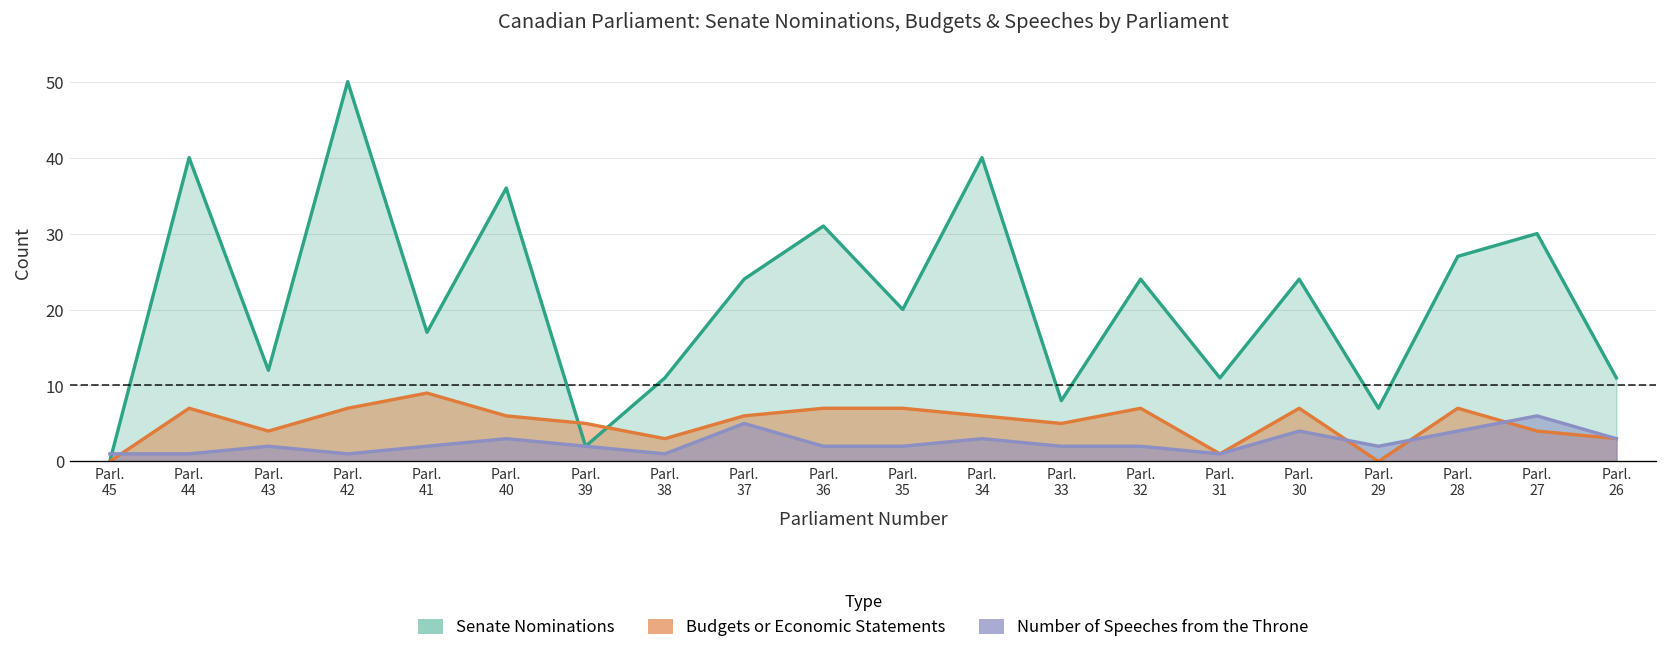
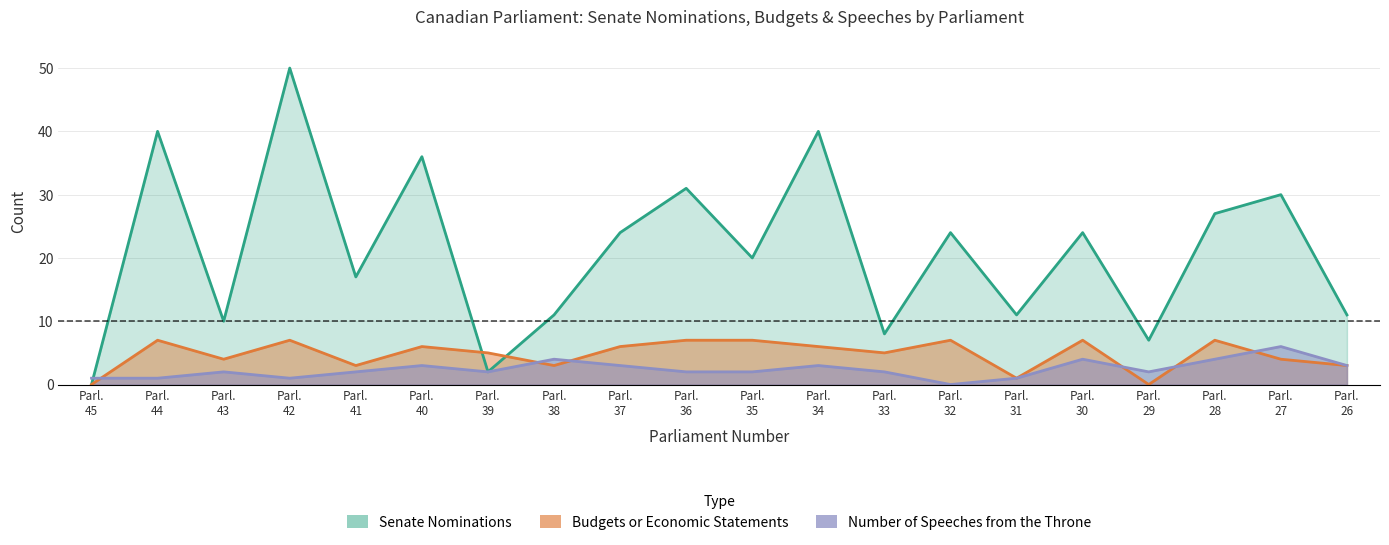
Senate Nominations, Parl. 43: 12 -> 10
Budgets or Economic Statements, Parl. 41: 9 -> 3
Number of Speeches from the Throne, Parl. 38: 1 -> 4
Number of Speeches from the Throne, Parl. 37: 5 -> 3
Number of Speeches from the Throne, Parl. 32: 2 -> 0
